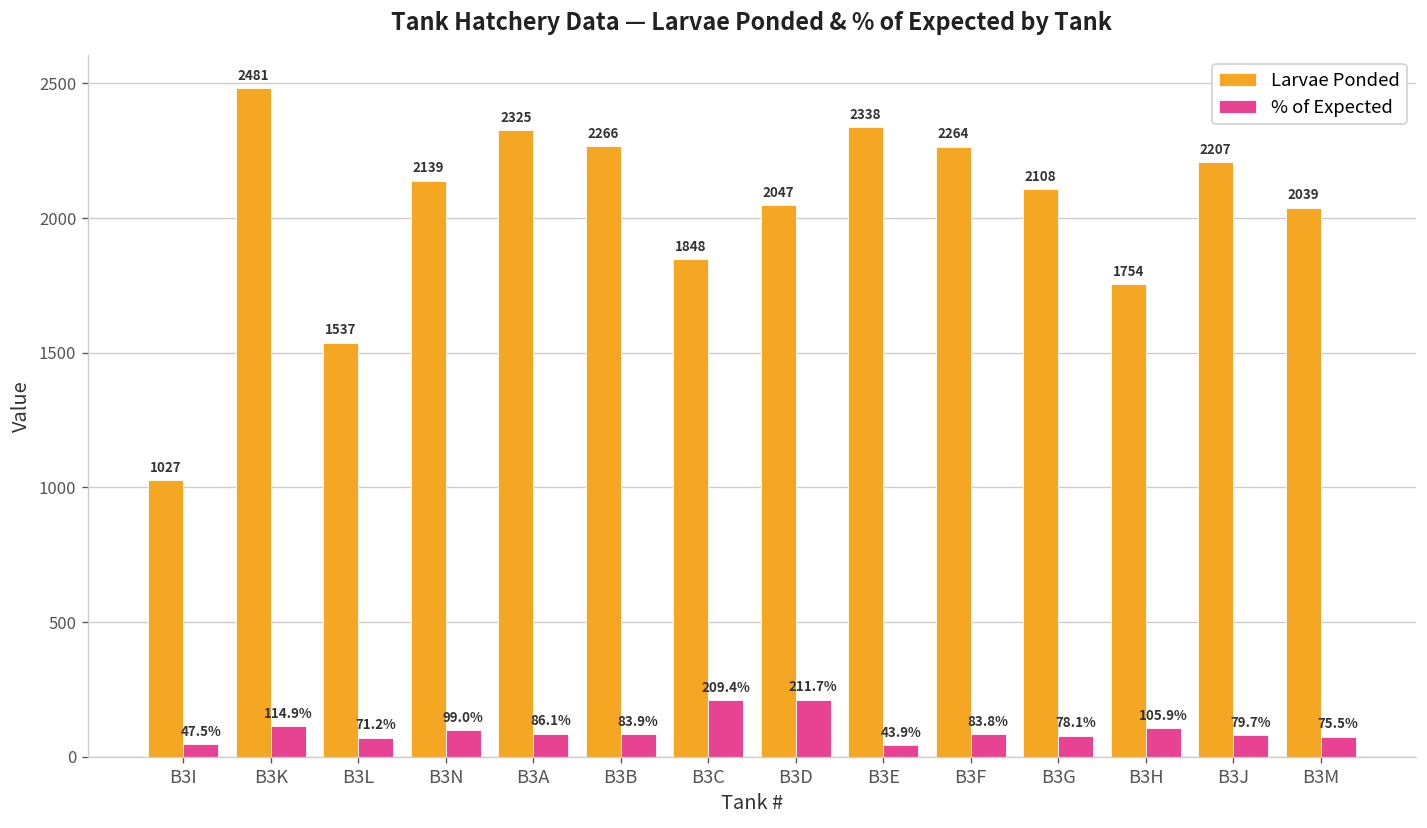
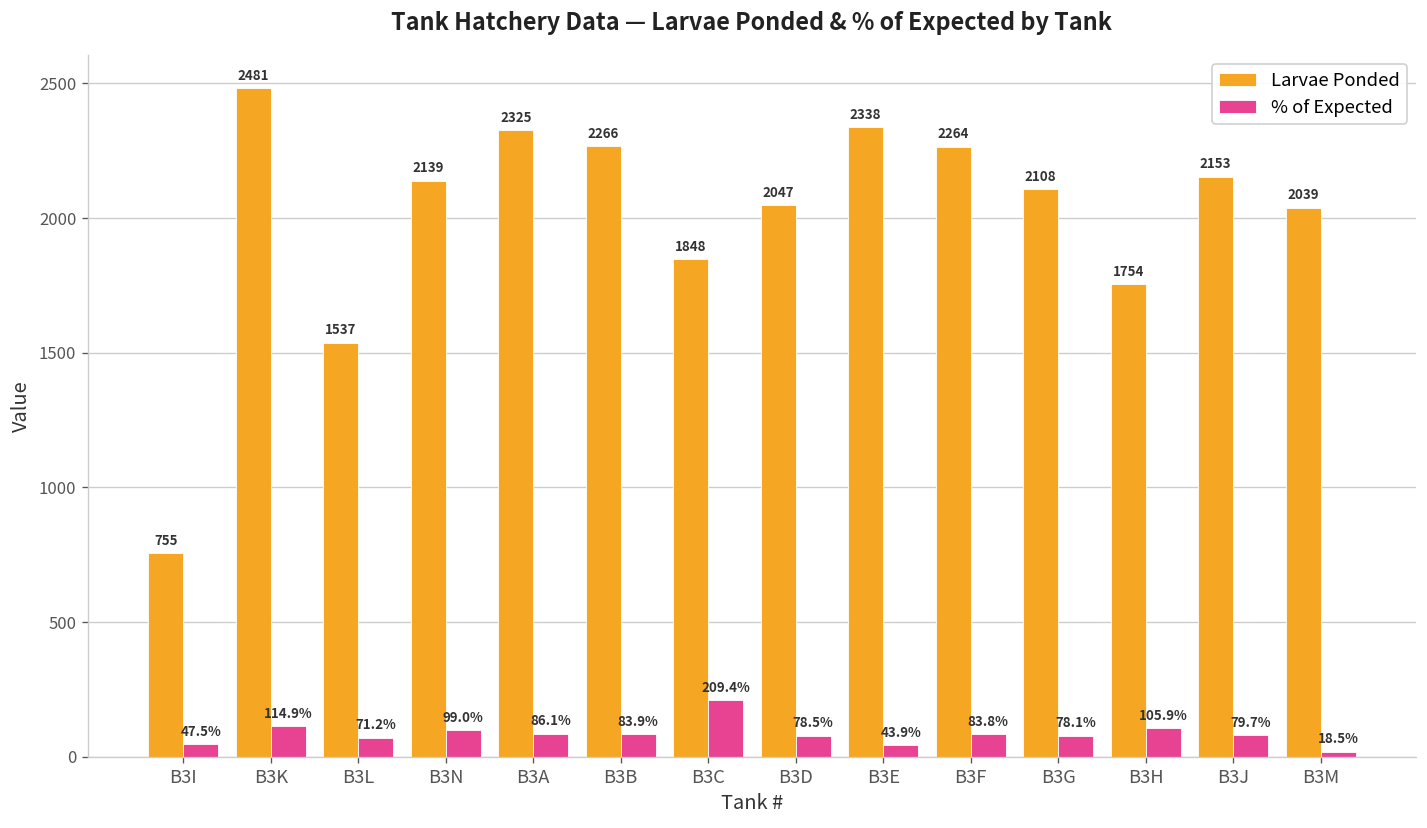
Larvae Ponded, B3I: 1027 -> 755
% of Expected, B3D: 211.7% -> 78.5%
Larvae Ponded, B3J: 2207 -> 2153
% of Expected, B3M: 75.5% -> 18.5%
